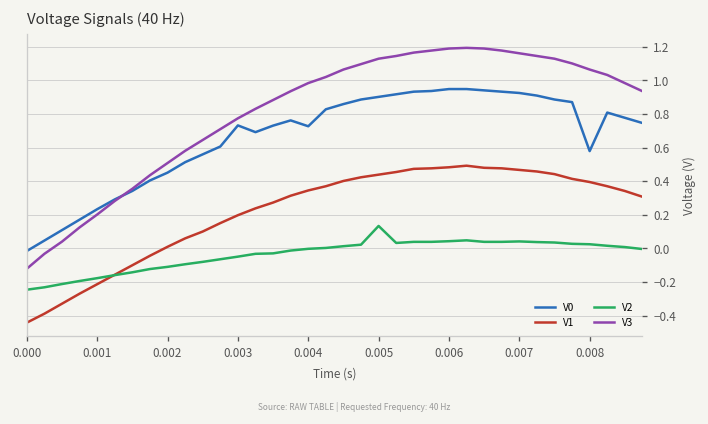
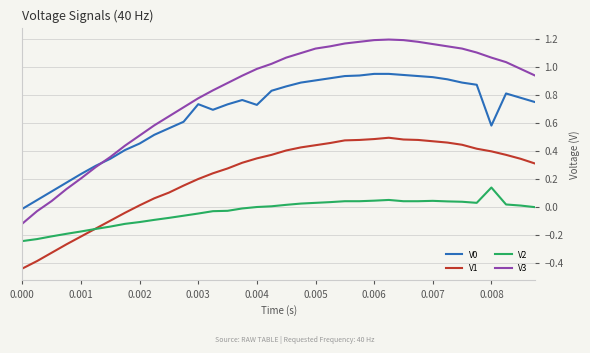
V2, 0.005: 0.13 -> 0.03
V2, 0.008: 0.02 -> 0.14
